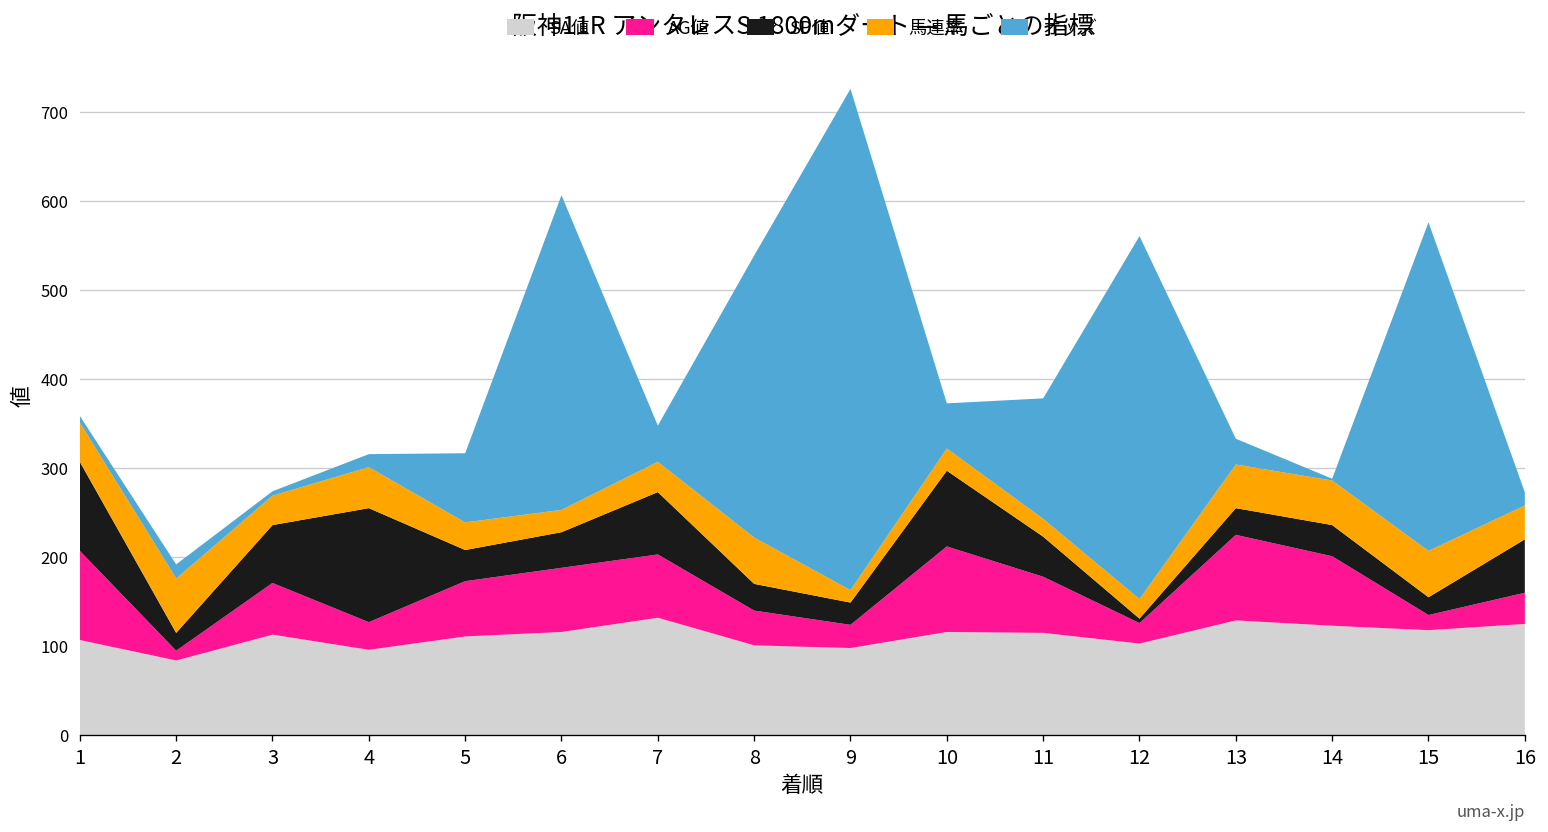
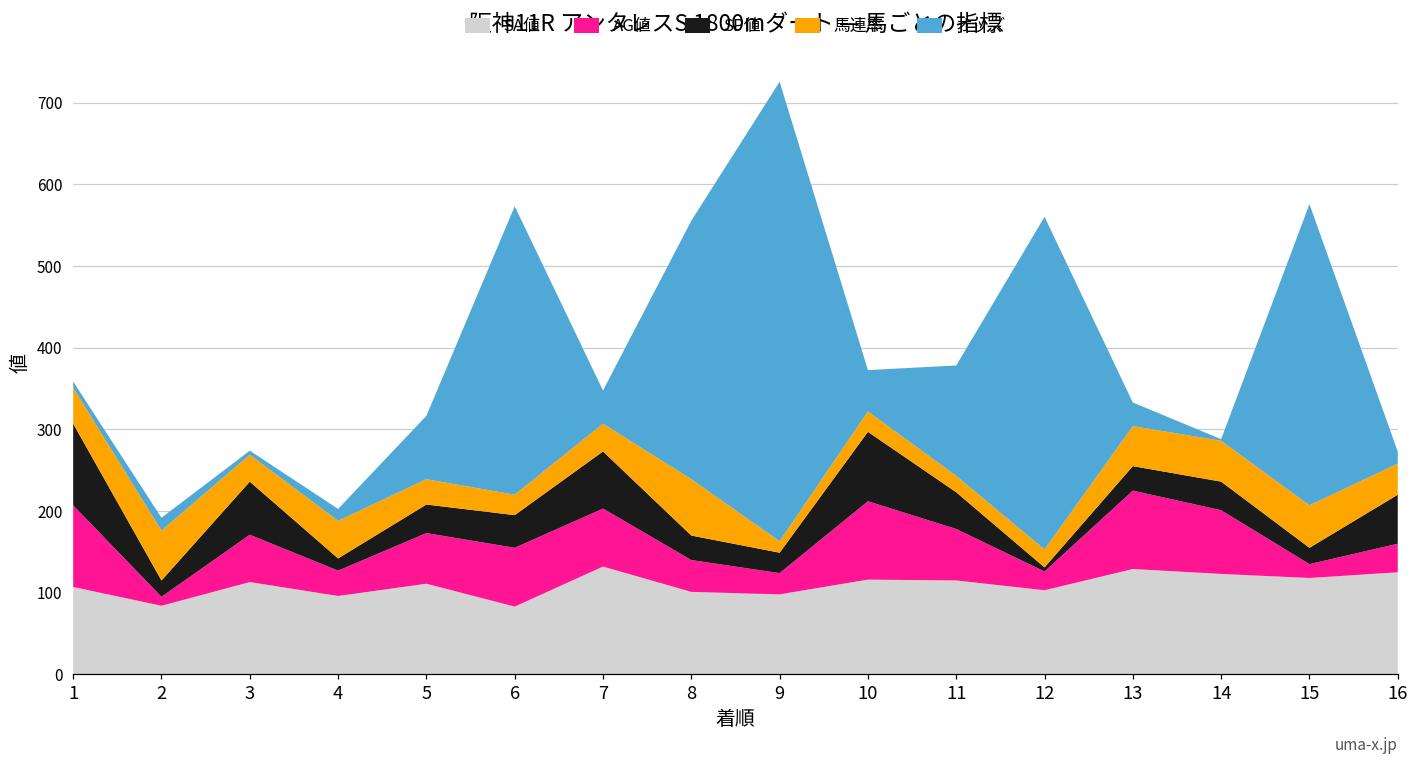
SP値, 4: 130 -> 20
SA値, 6: 120 -> 80
馬連率, 8: 50 -> 70
